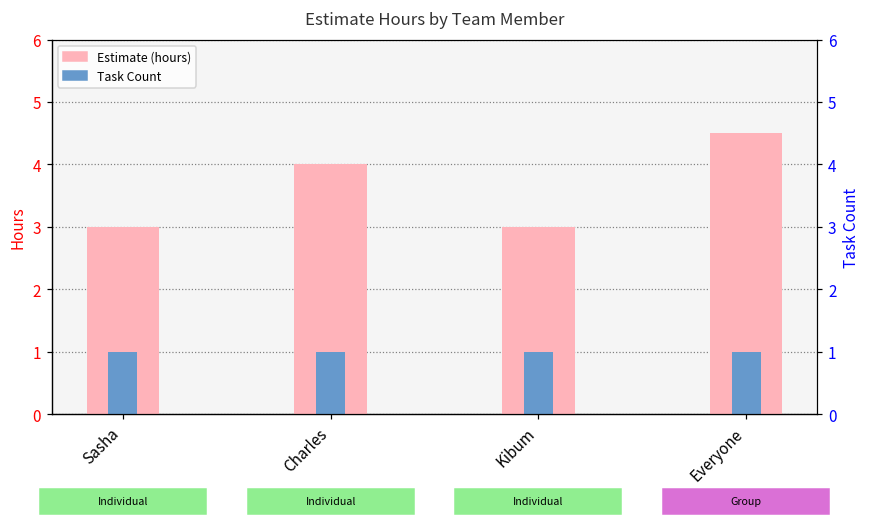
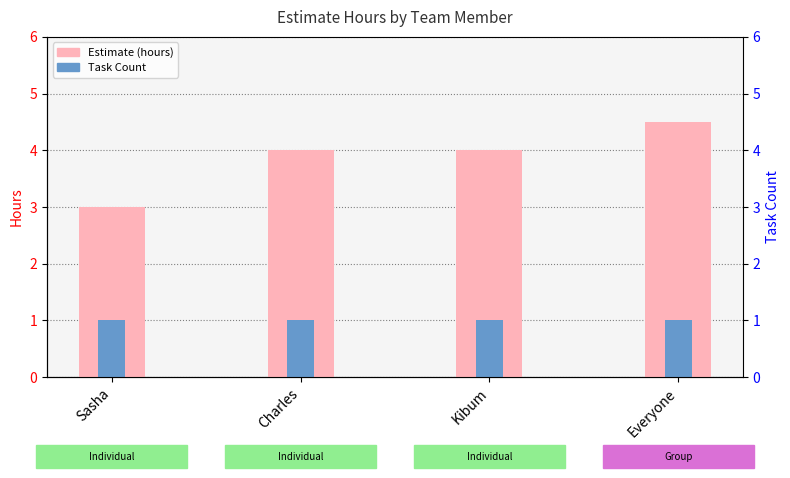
Estimate (hours), Kibum: 3 -> 4
